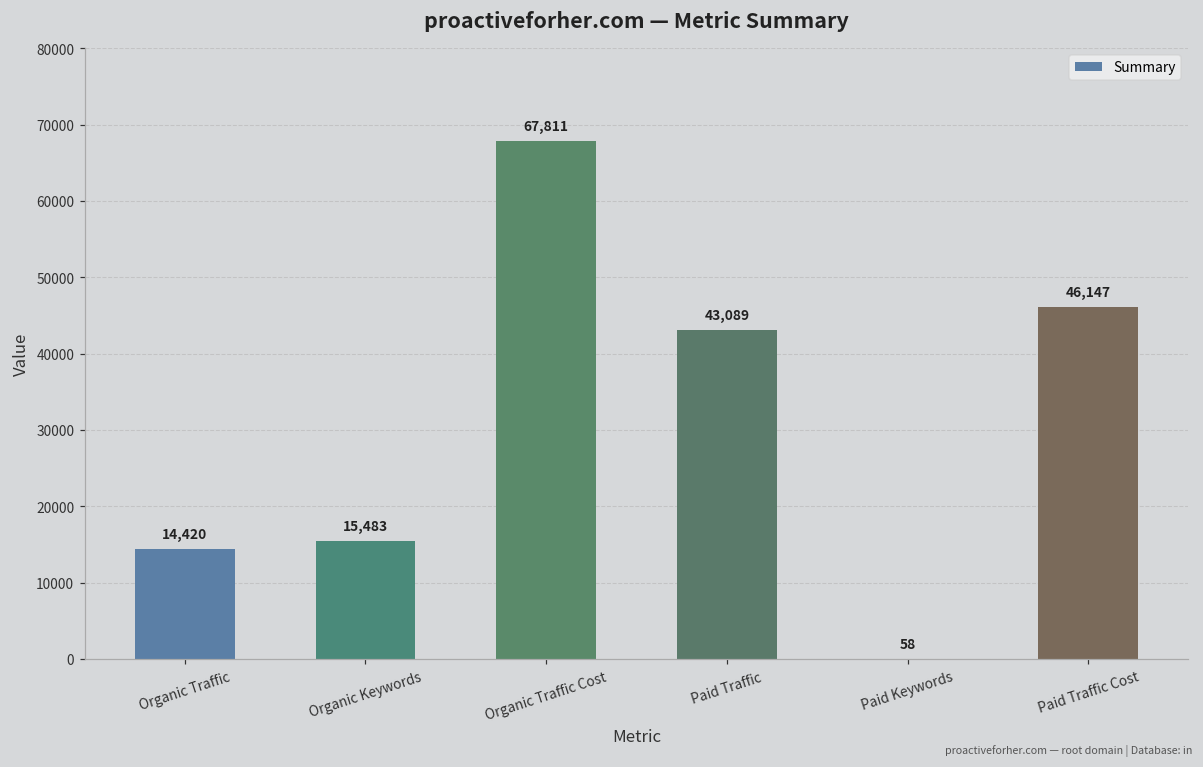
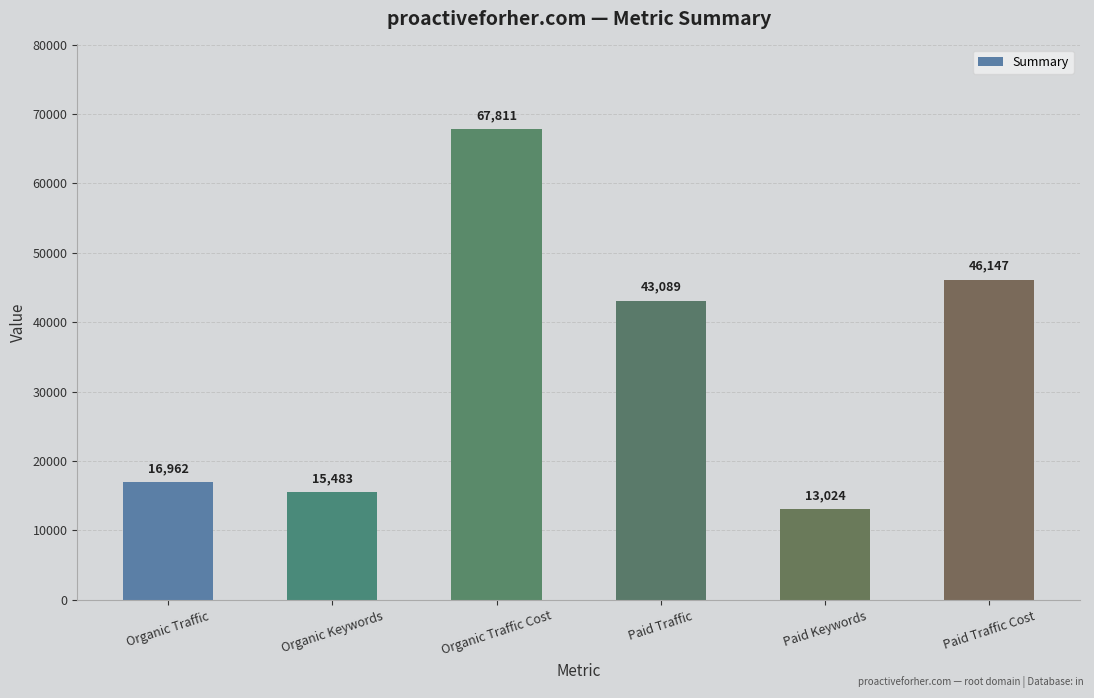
Organic Traffic: 14,420 -> 16,962
Paid Keywords: 58 -> 13,024
